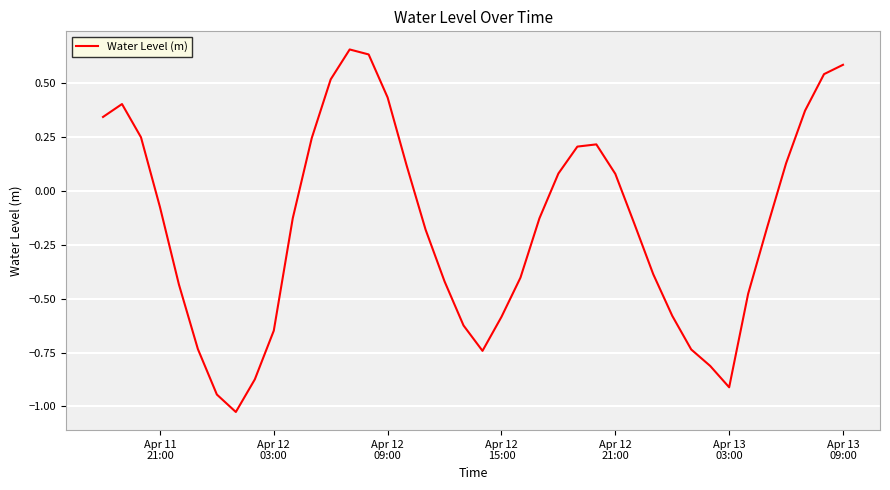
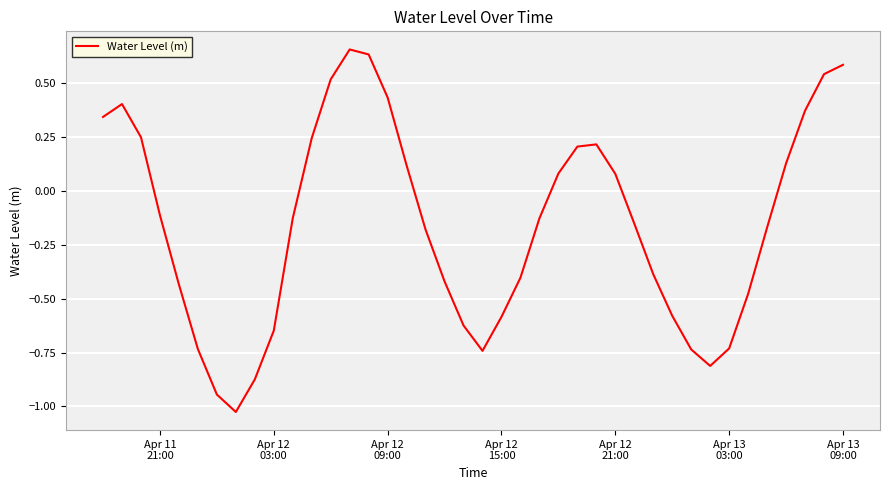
Apr 11 21:00: -0.08 -> -0.11
Apr 13 03:00: -0.91 -> -0.73
